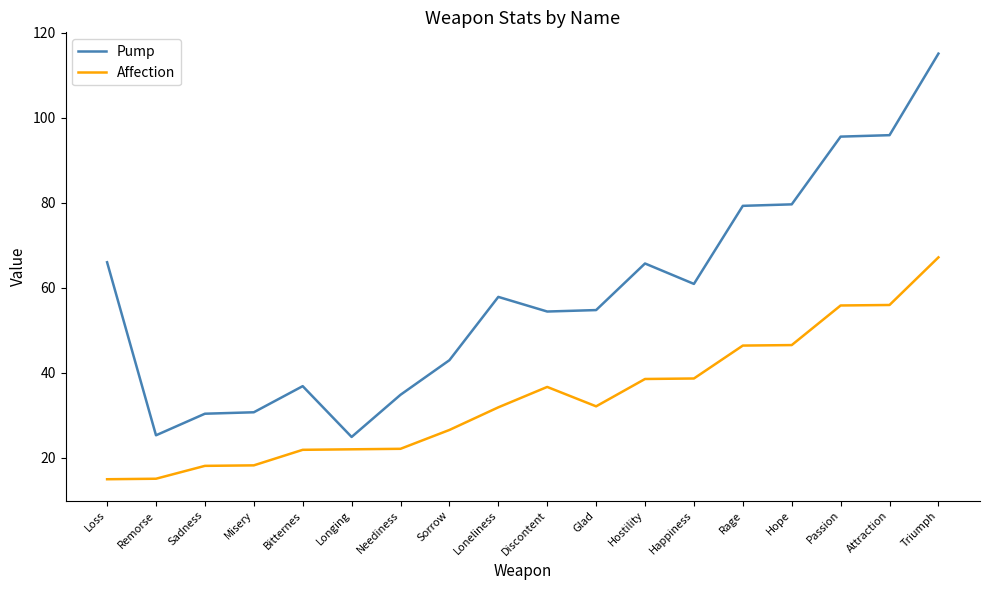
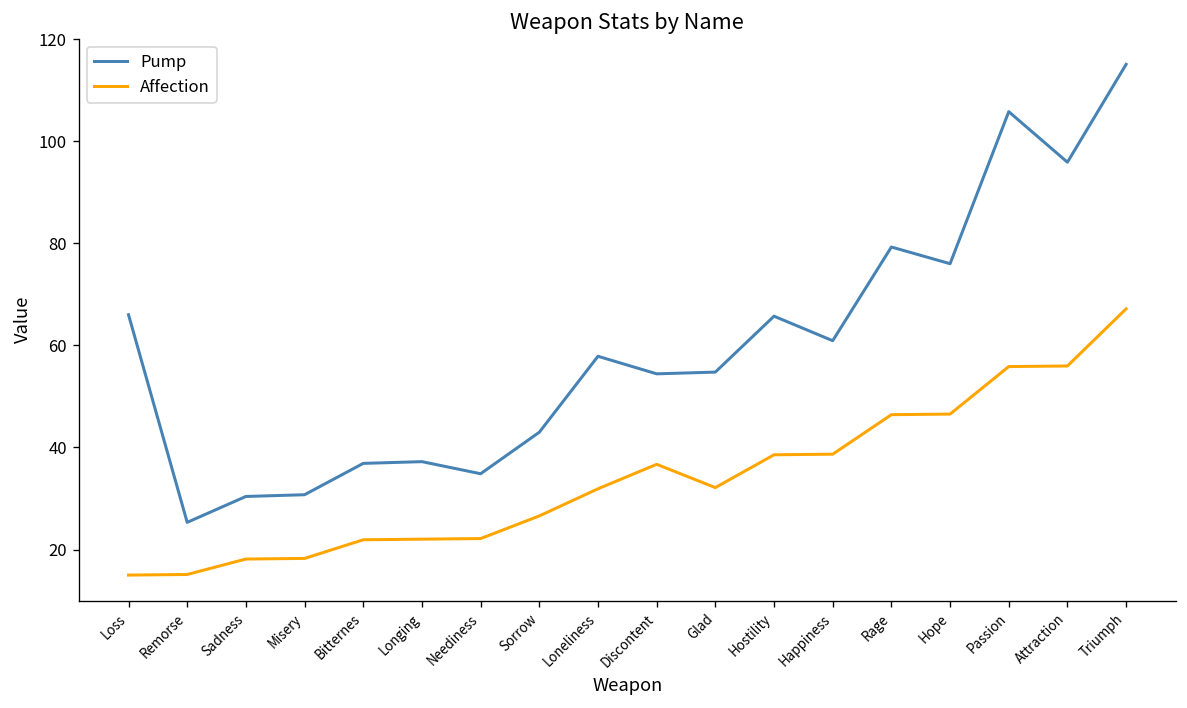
Pump, Longing: 25 -> 37
Pump, Hope: 80 -> 76
Pump, Passion: 96 -> 106
